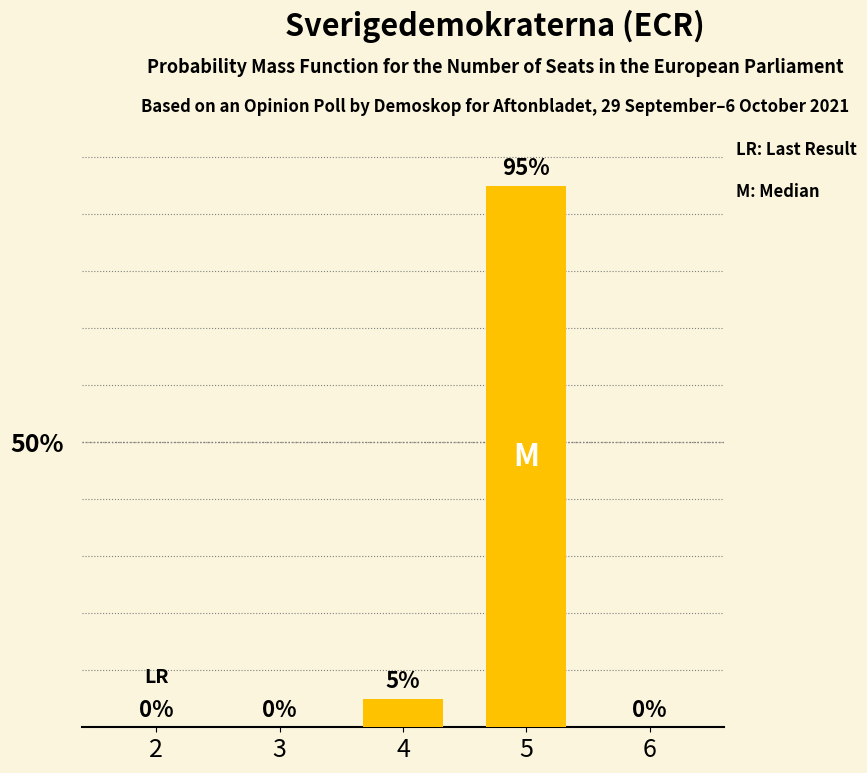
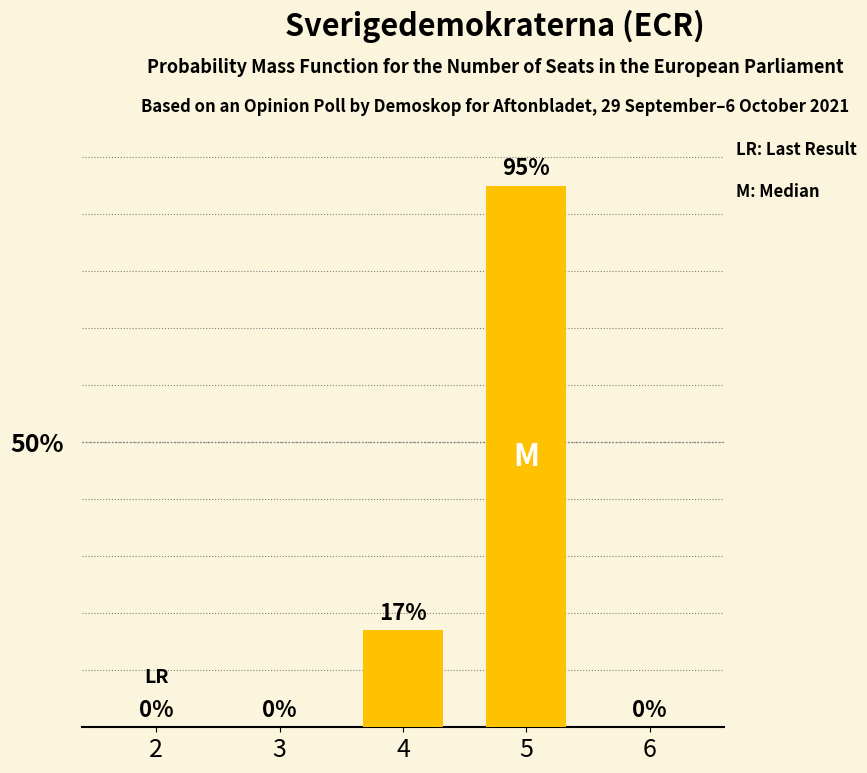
4: 5% -> 17%
